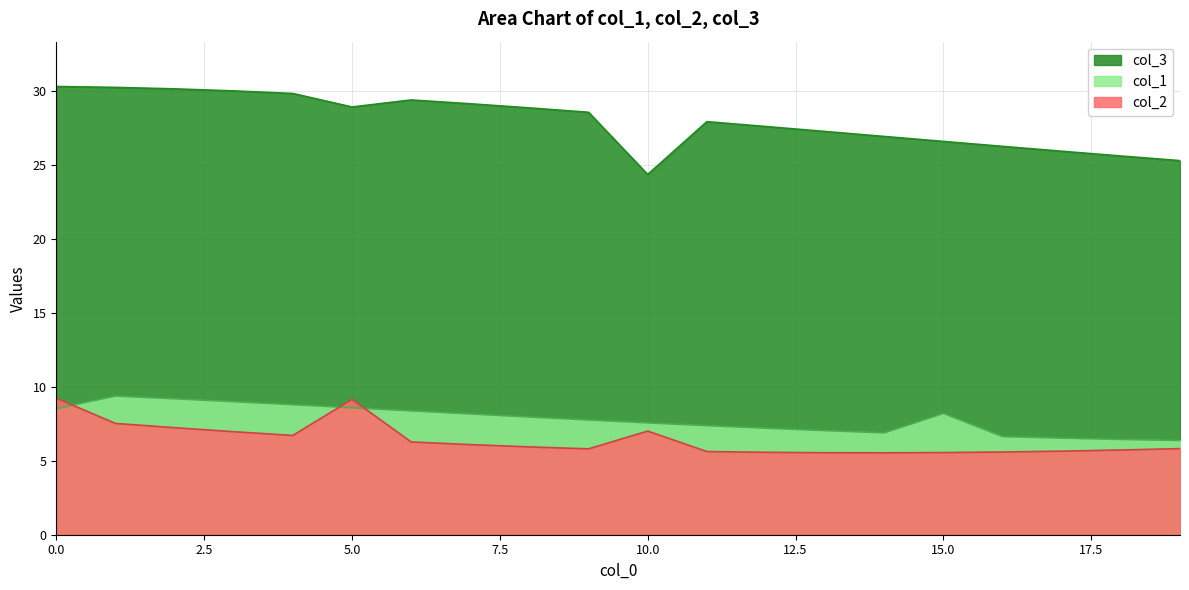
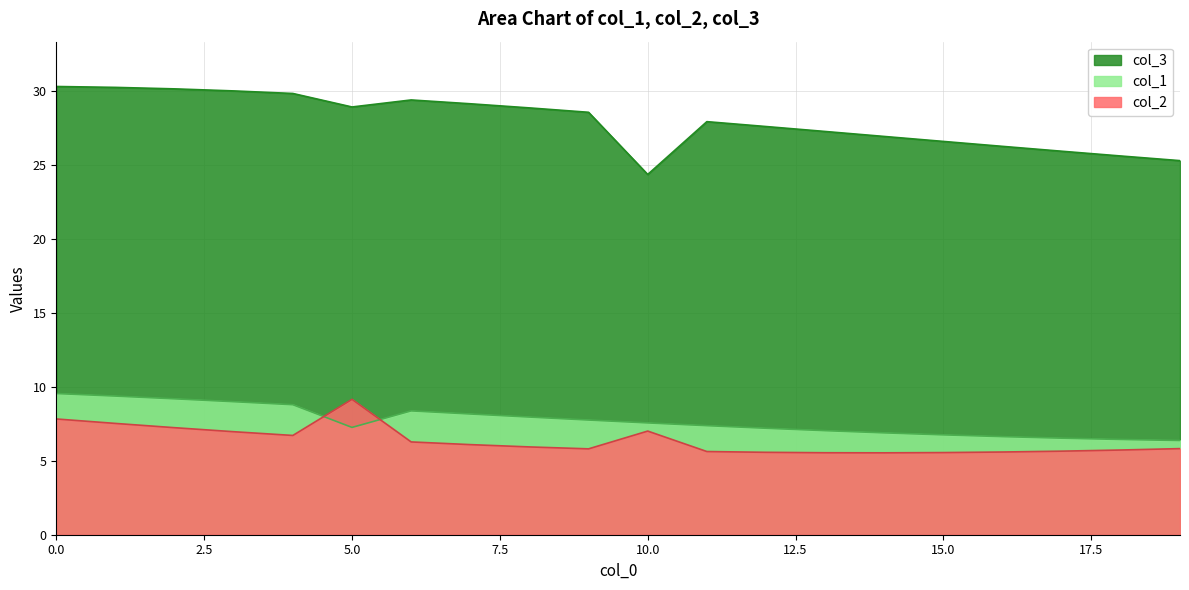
col_1, 0.0: 8.5 -> 9.6
col_2, 0.0: 9.2 -> 7.8
col_1, 5.0: 8.6 -> 7.3
col_1, 15.0: 8.2 -> 6.8
